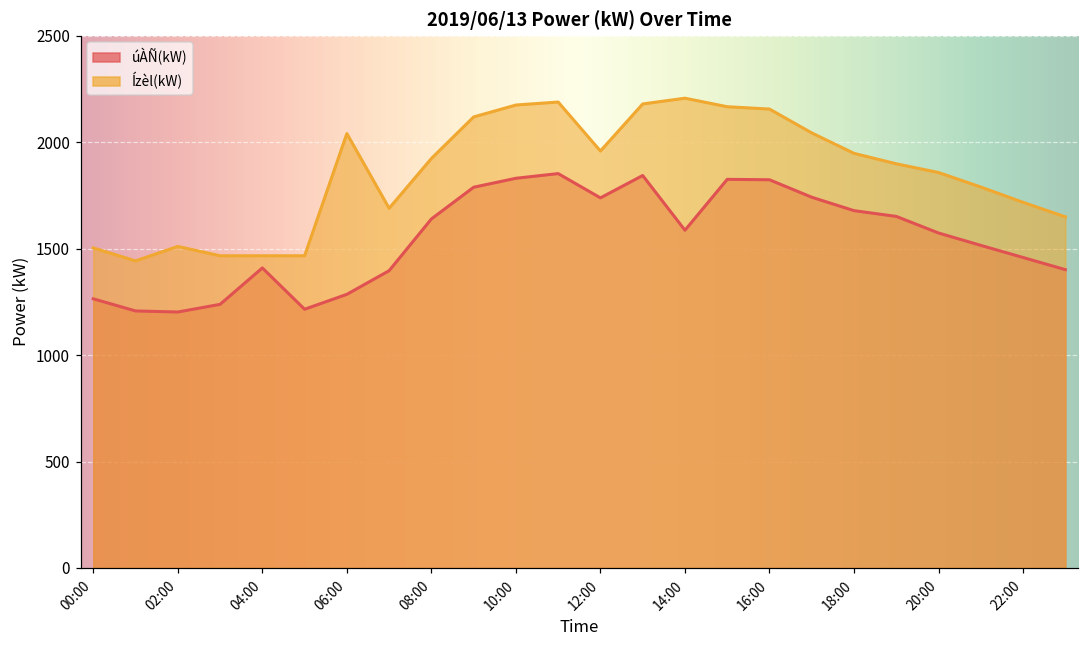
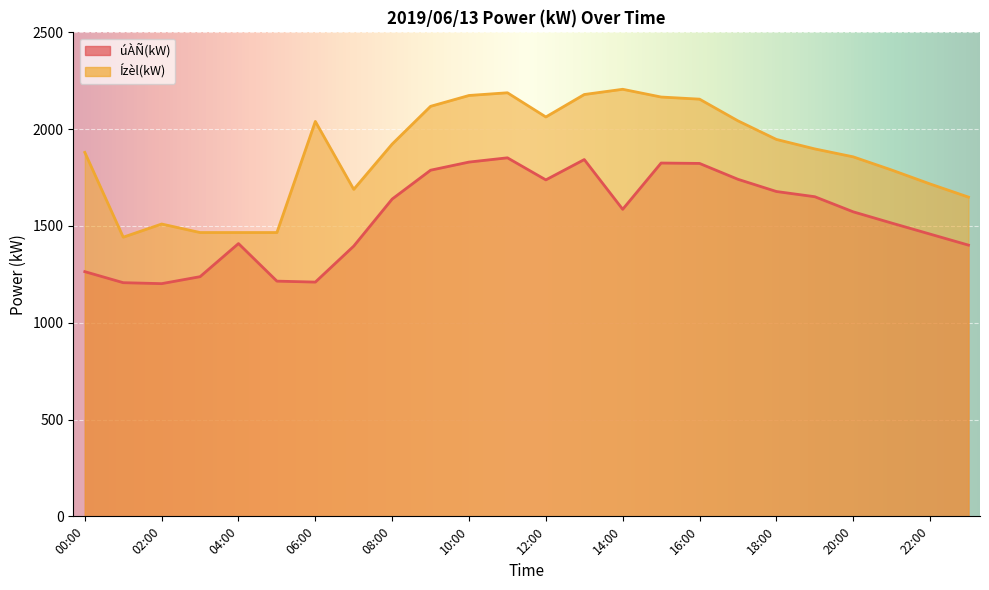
Ízèl(kW), 00:00: 1500 -> 1880
úÀÑ(kW), 06:00: 1290 -> 1210
Ízèl(kW), 12:00: 1960 -> 2060
